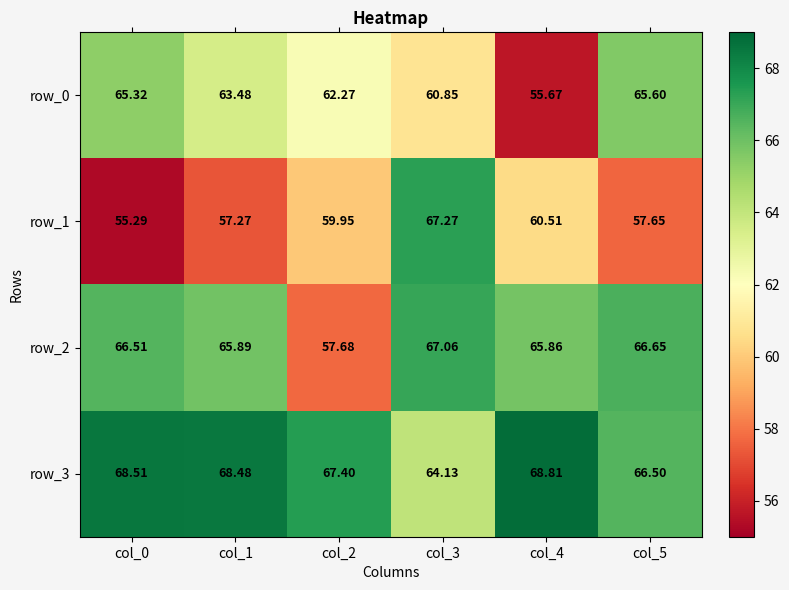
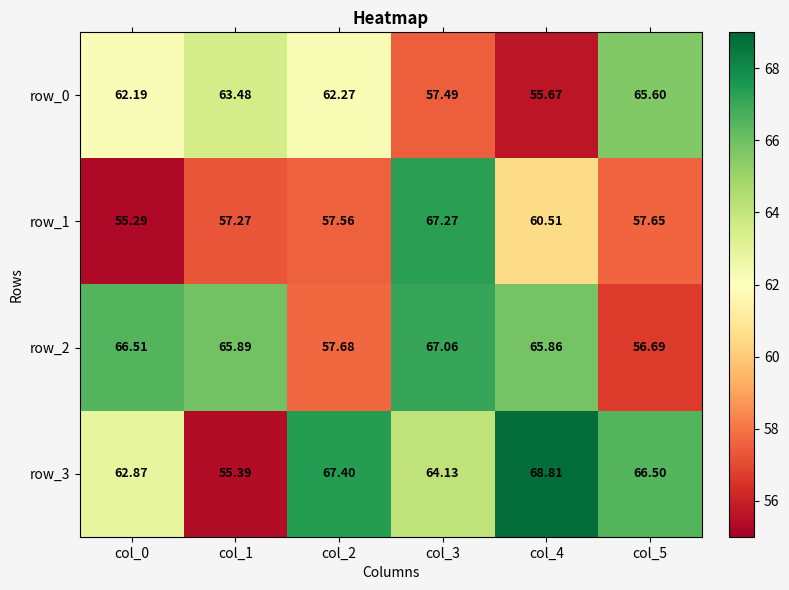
row_0, col_0: 65.32 -> 62.19
row_0, col_3: 60.85 -> 57.49
row_1, col_2: 59.95 -> 57.56
row_2, col_5: 66.65 -> 56.69
row_3, col_0: 68.51 -> 62.87
row_3, col_1: 68.48 -> 55.39
